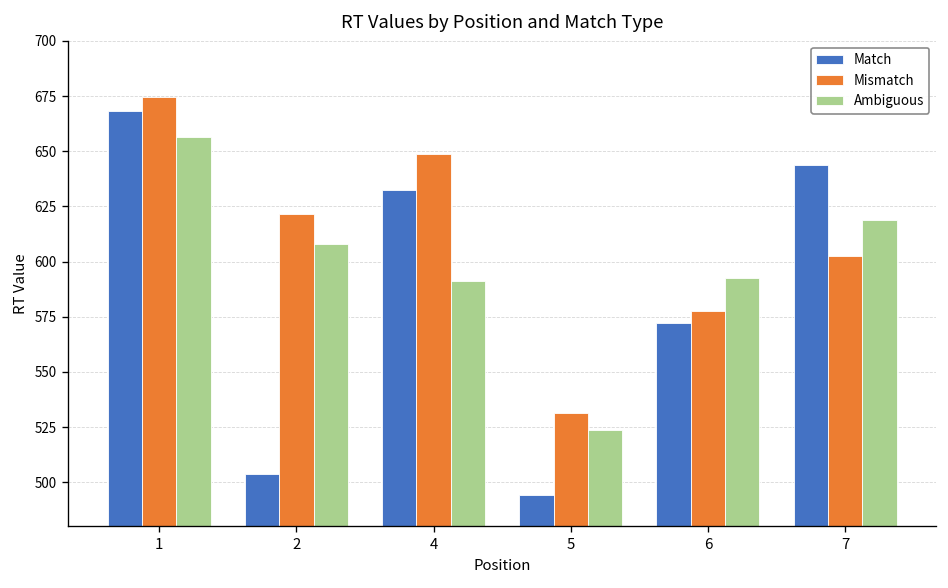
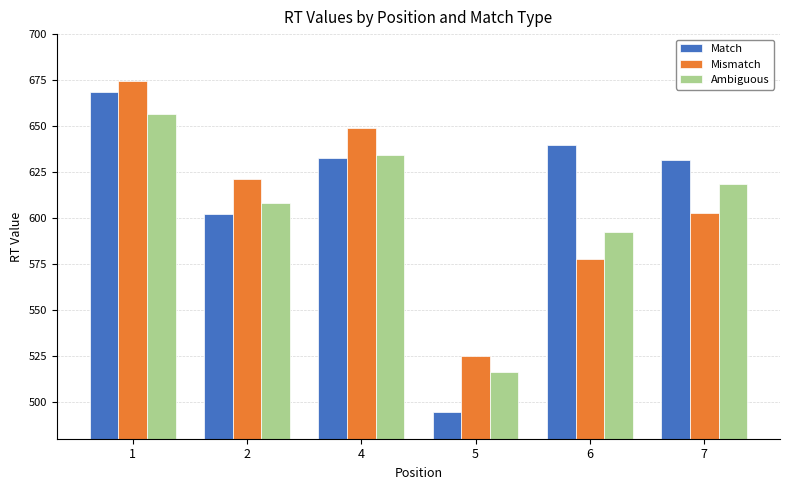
Match, 2: 504 -> 602
Ambiguous, 4: 591 -> 634
Mismatch, 5: 531 -> 525
Ambiguous, 5: 524 -> 516
Match, 6: 572 -> 640
Match, 7: 644 -> 632
